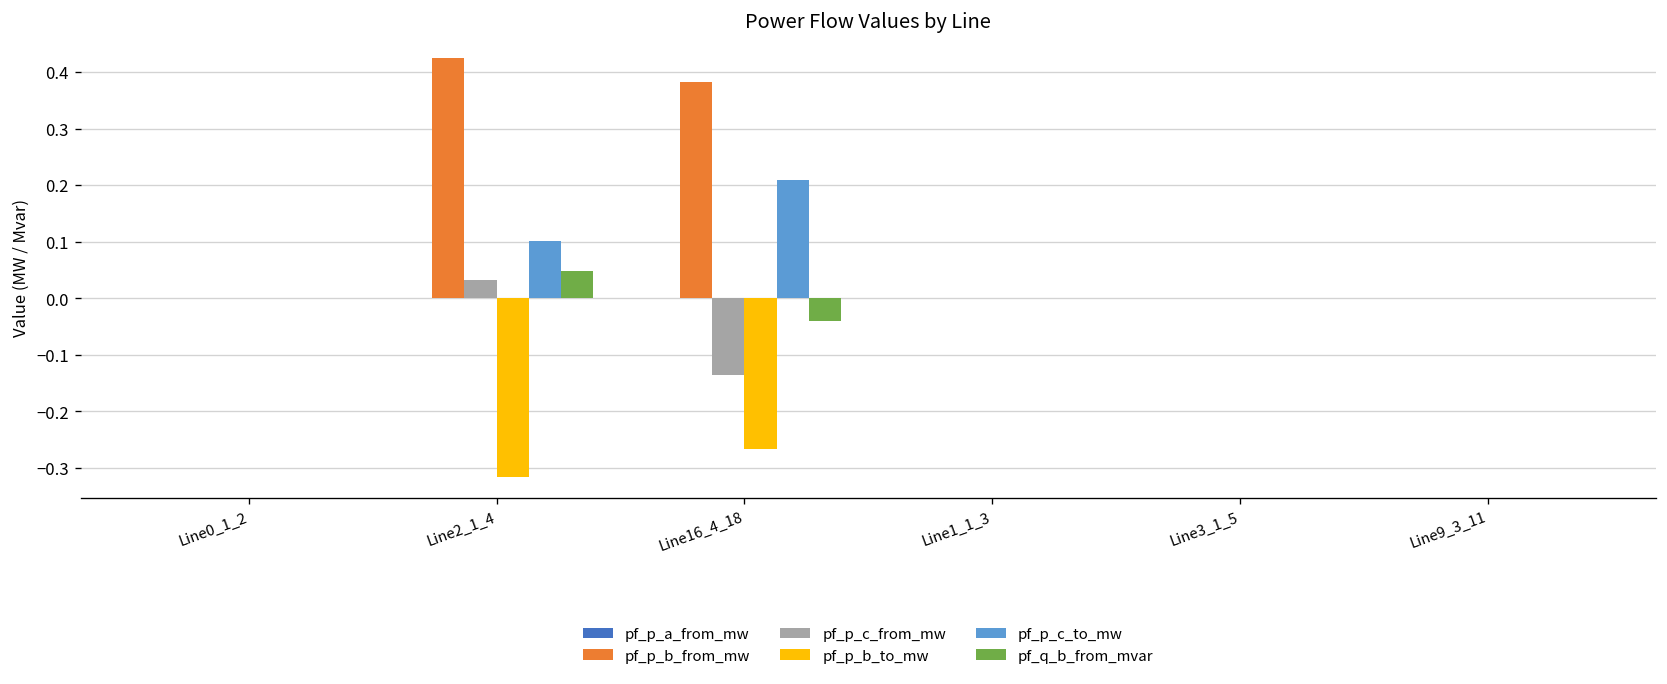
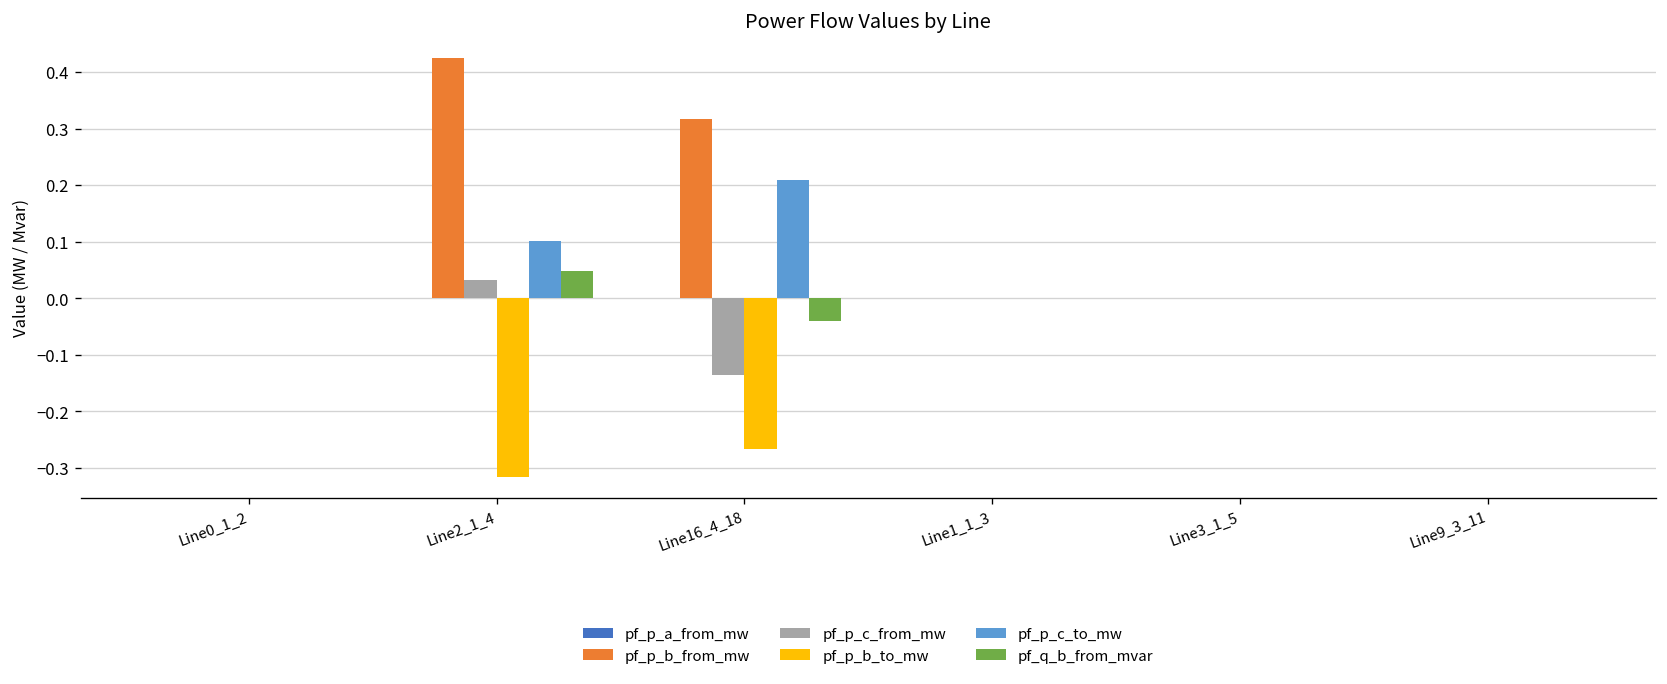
pf_p_b_from_mw, Line16_4_18: 0.38 -> 0.32
